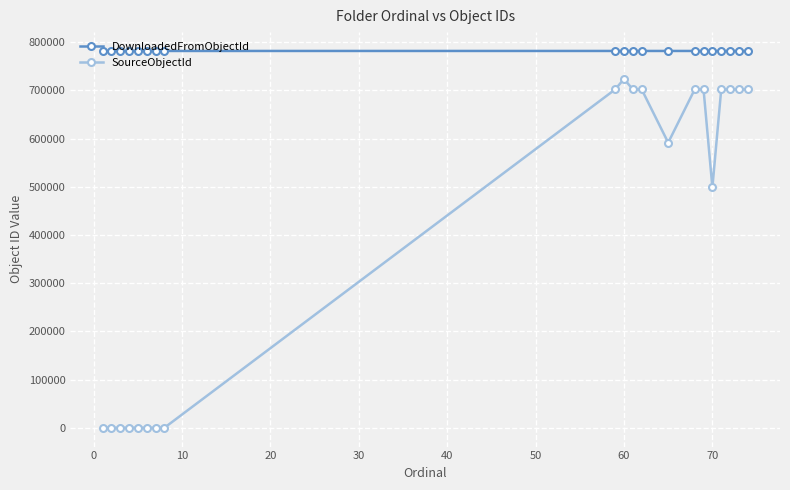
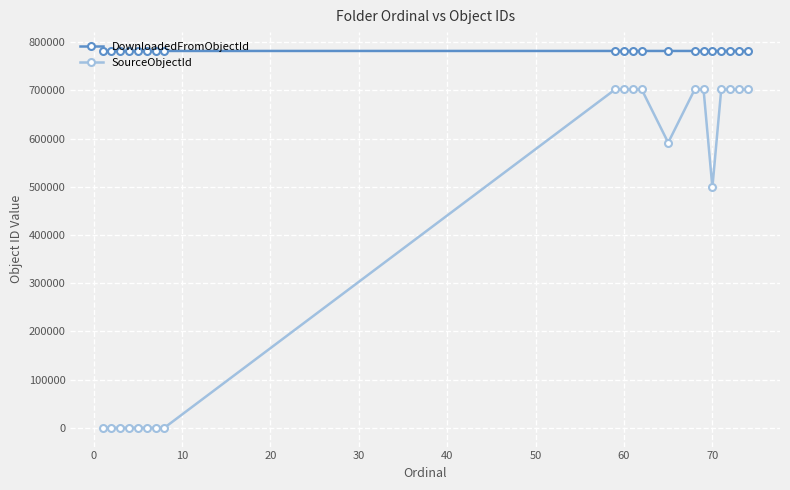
SourceObjectId, 60: 720000 -> 700000
